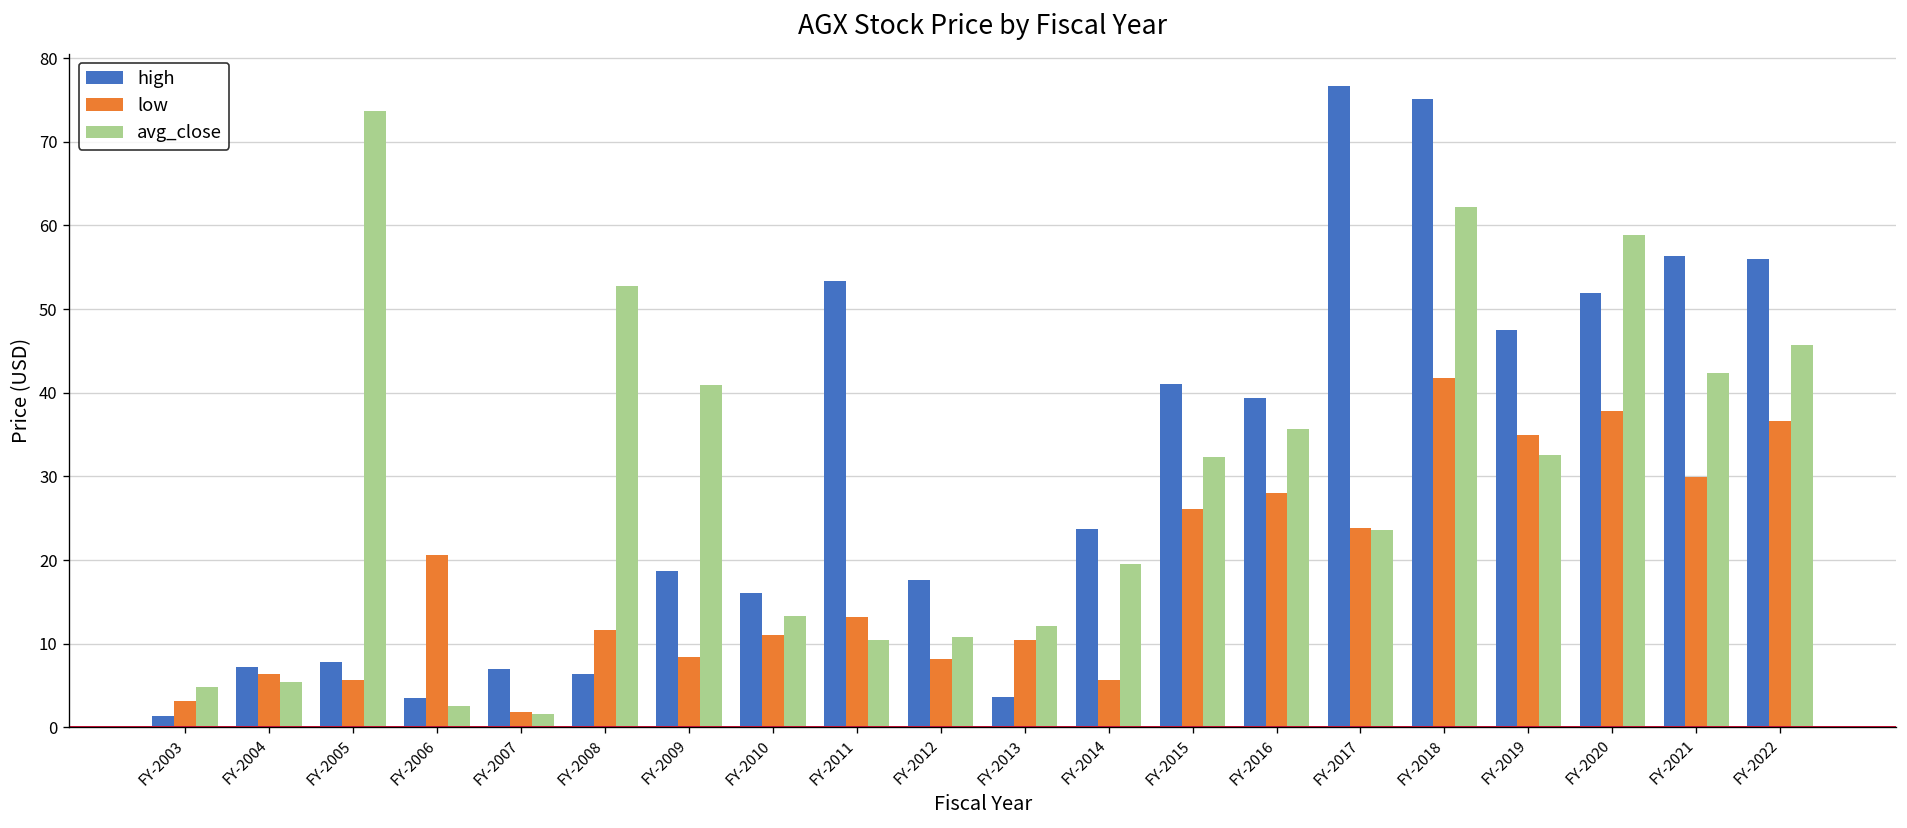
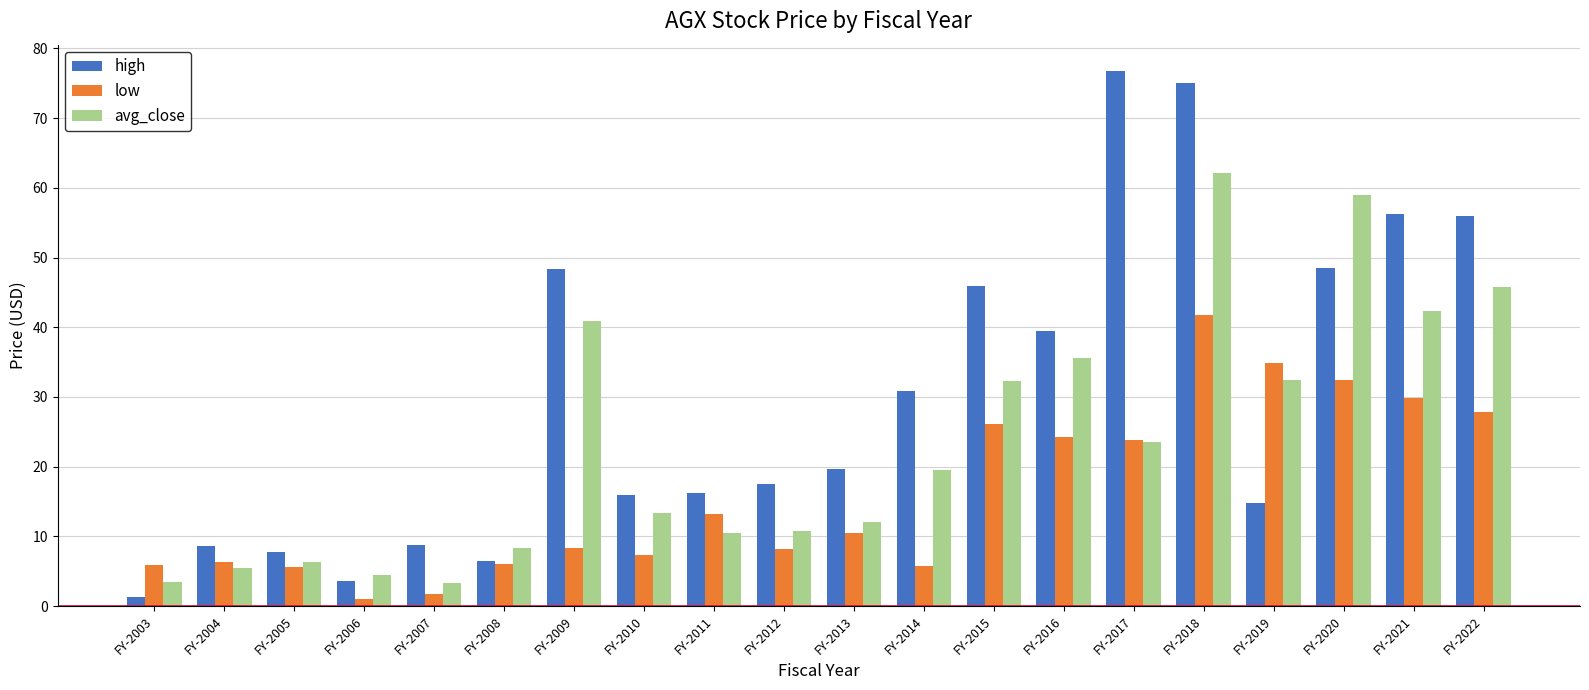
low, FY-2003: 3 -> 6
avg_close, FY-2003: 5 -> 3
high, FY-2004: 7 -> 9
avg_close, FY-2005: 74 -> 6
low, FY-2006: 21 -> 1
avg_close, FY-2006: 3 -> 4
high, FY-2007: 7 -> 9
avg_close, FY-2007: 2 -> 3
low, FY-2008: 12 -> 6
avg_close, FY-2008: 53 -> 8
high, FY-2009: 19 -> 48
low, FY-2010: 11 -> 7
high, FY-2011: 53 -> 16
high, FY-2013: 4 -> 20
high, FY-2014: 24 -> 31
high, FY-2015: 41 -> 46
low, FY-2016: 28 -> 24
high, FY-2019: 48 -> 15
high, FY-2020: 52 -> 48
low, FY-2020: 38 -> 32
low, FY-2022: 37 -> 28
